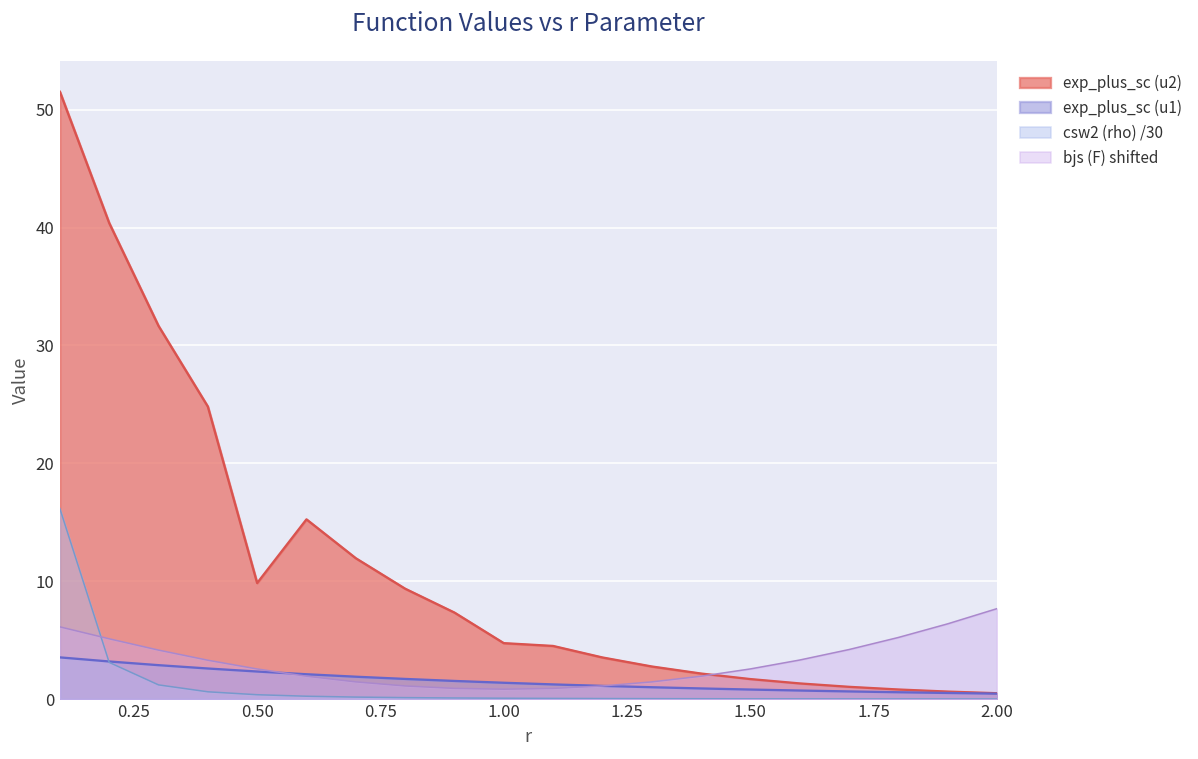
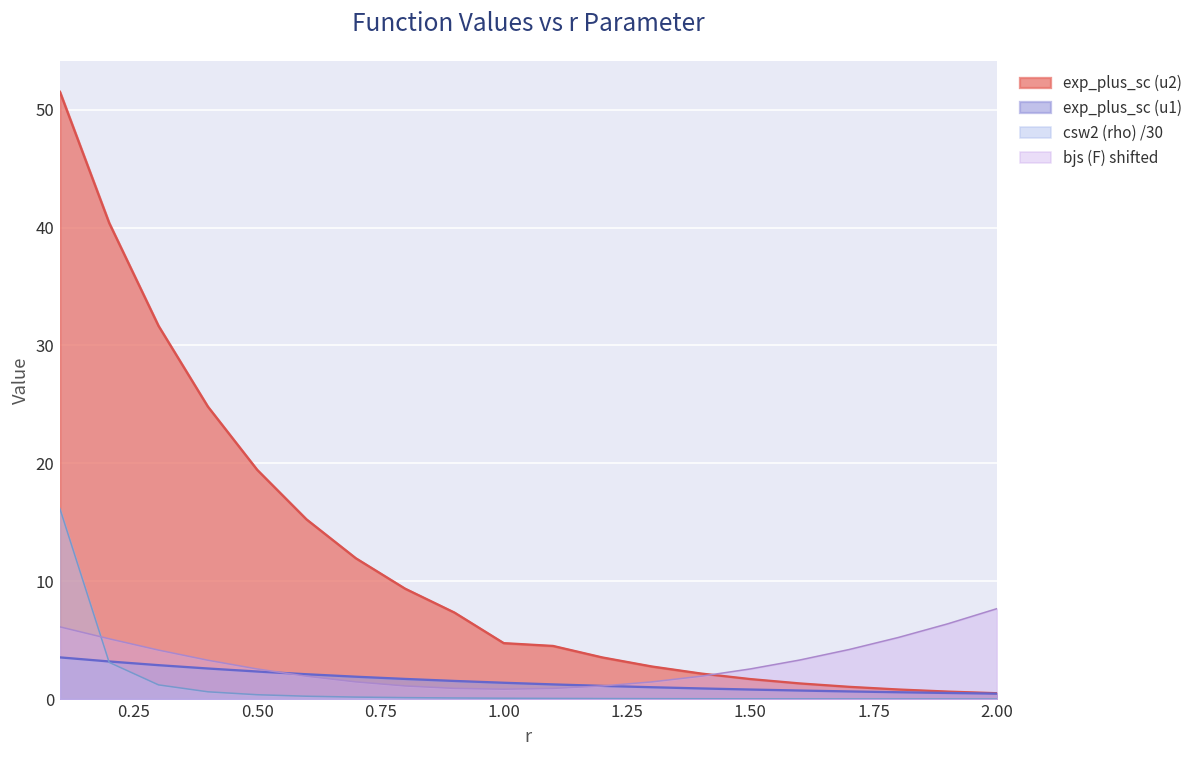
exp_plus_sc (u2), 0.50: 9.8 -> 19.5
